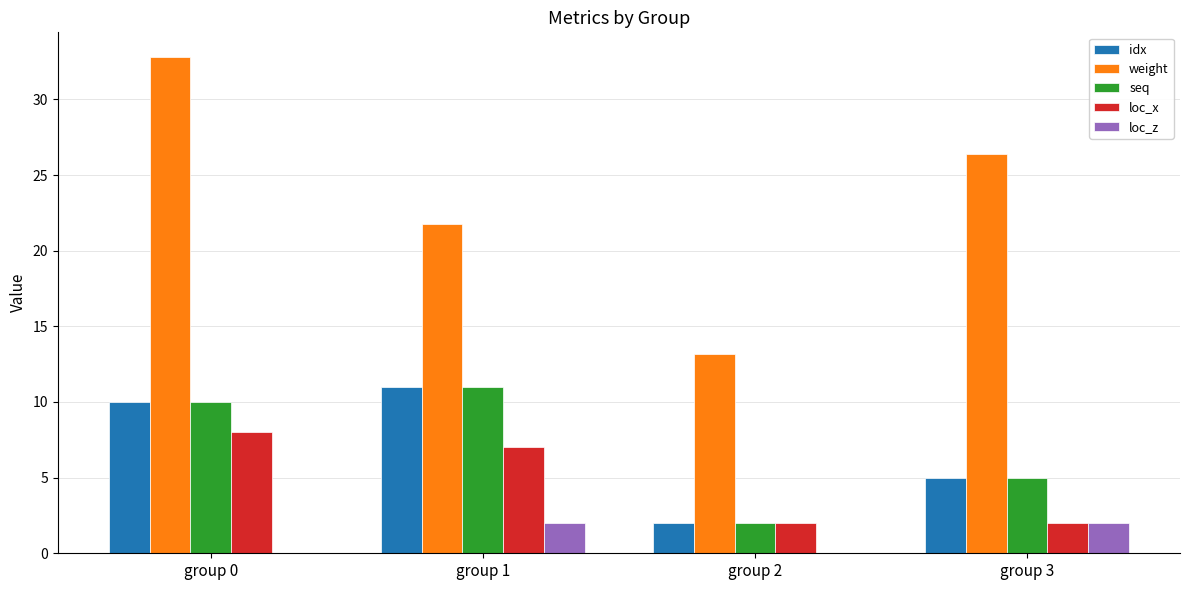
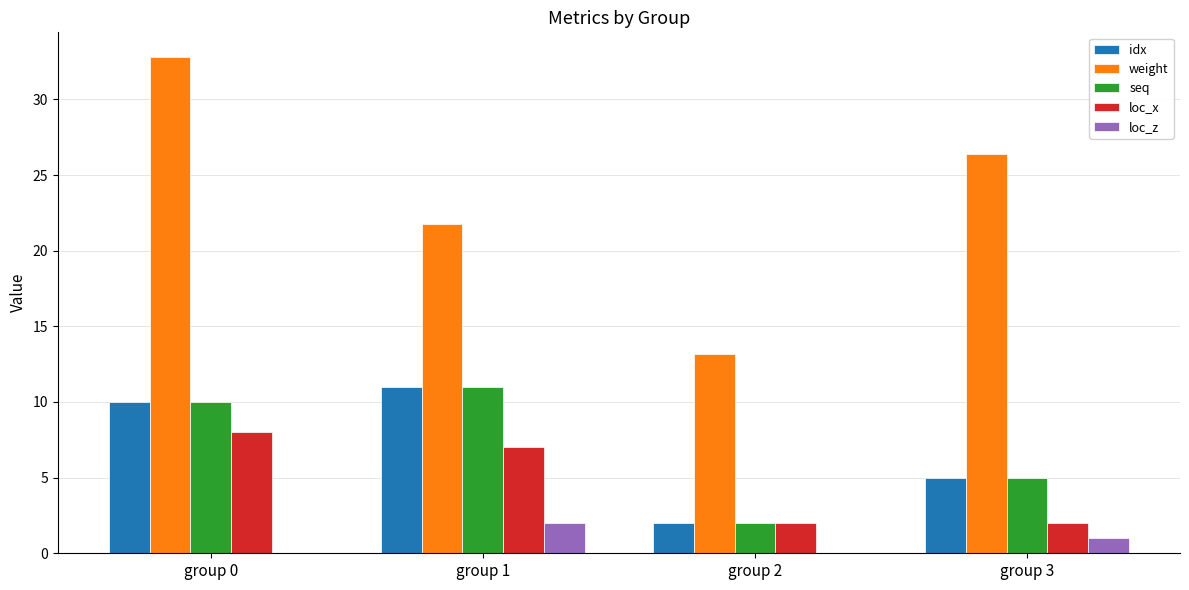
loc_z, group 3: 2 -> 1
